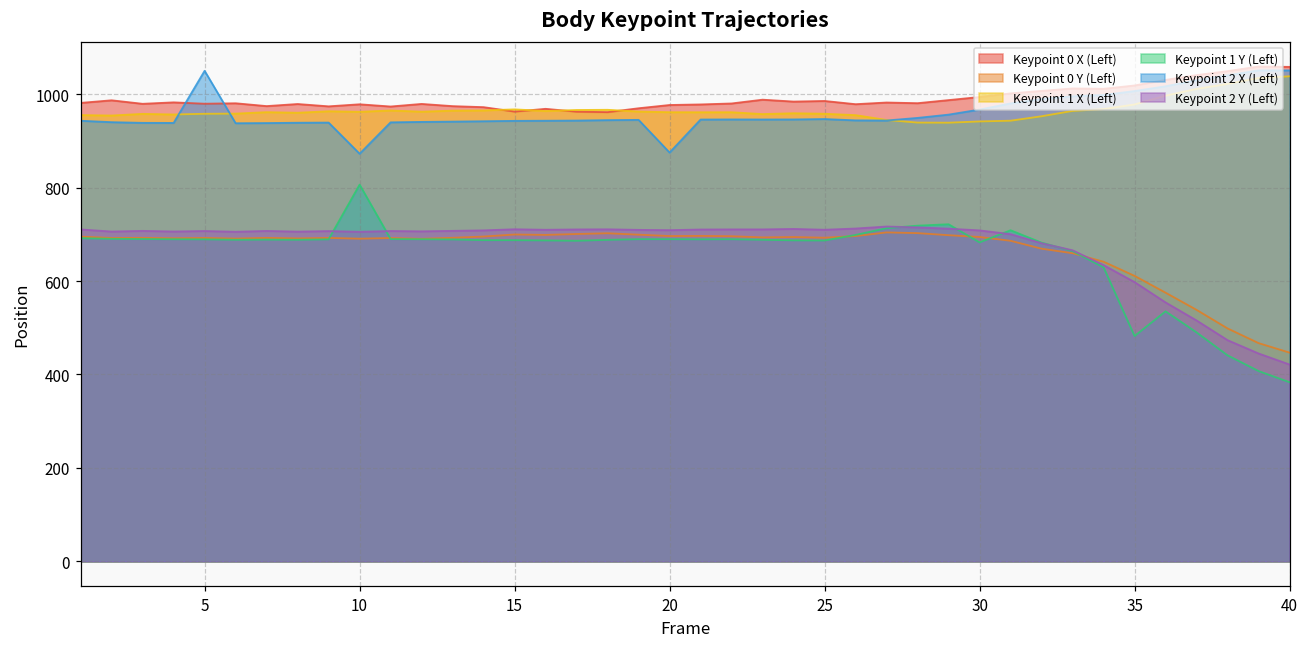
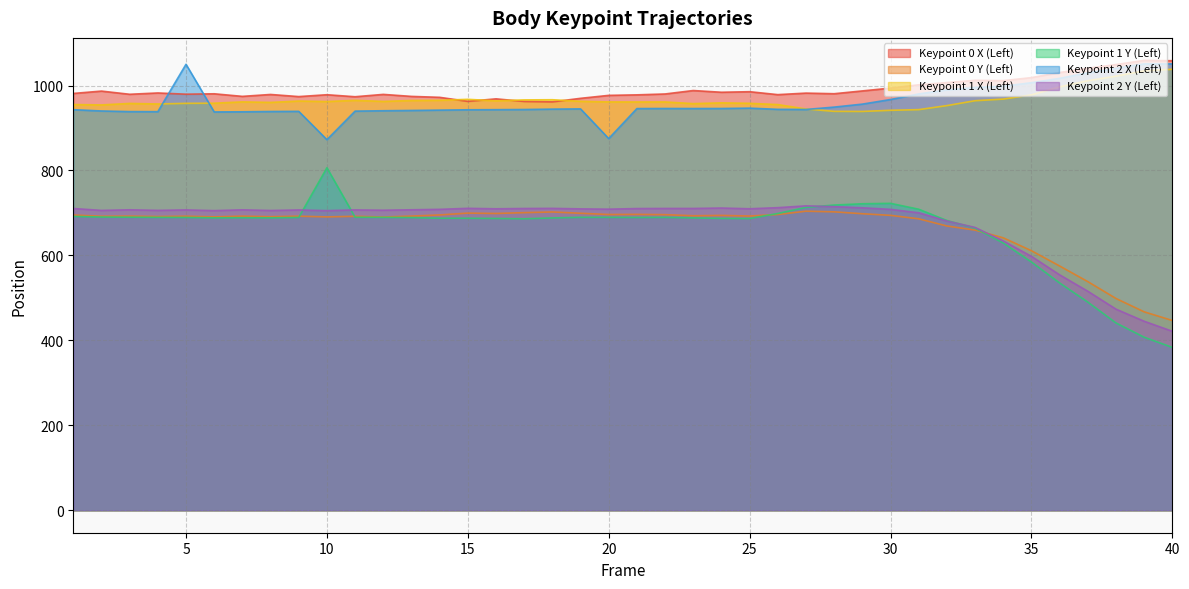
Keypoint 1 Y (Left), 30: 680 -> 720
Keypoint 1 Y (Left), 35: 480 -> 580
